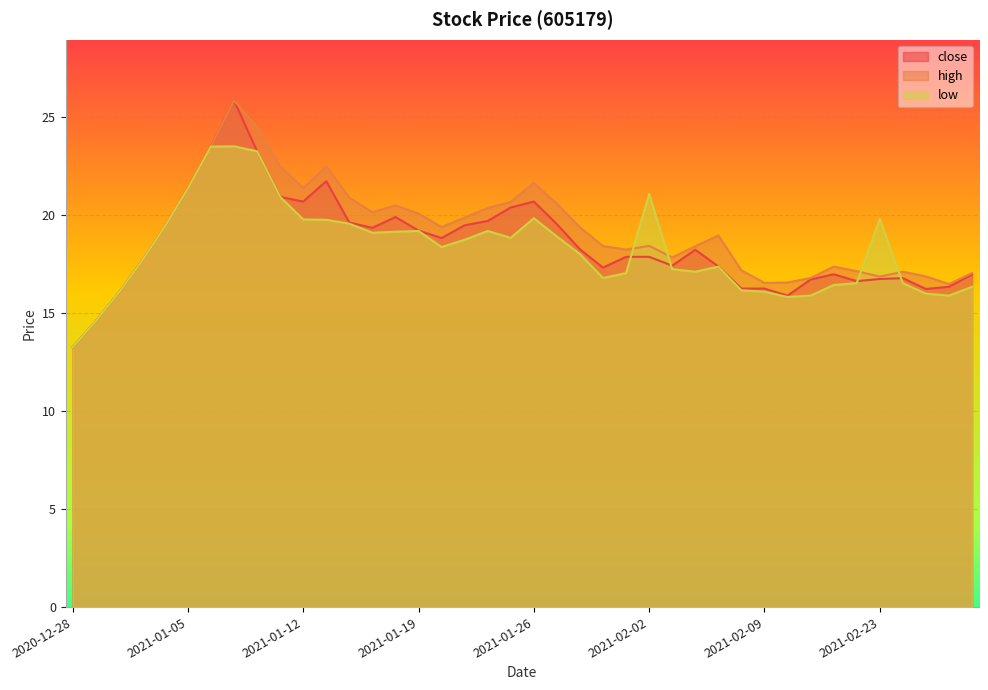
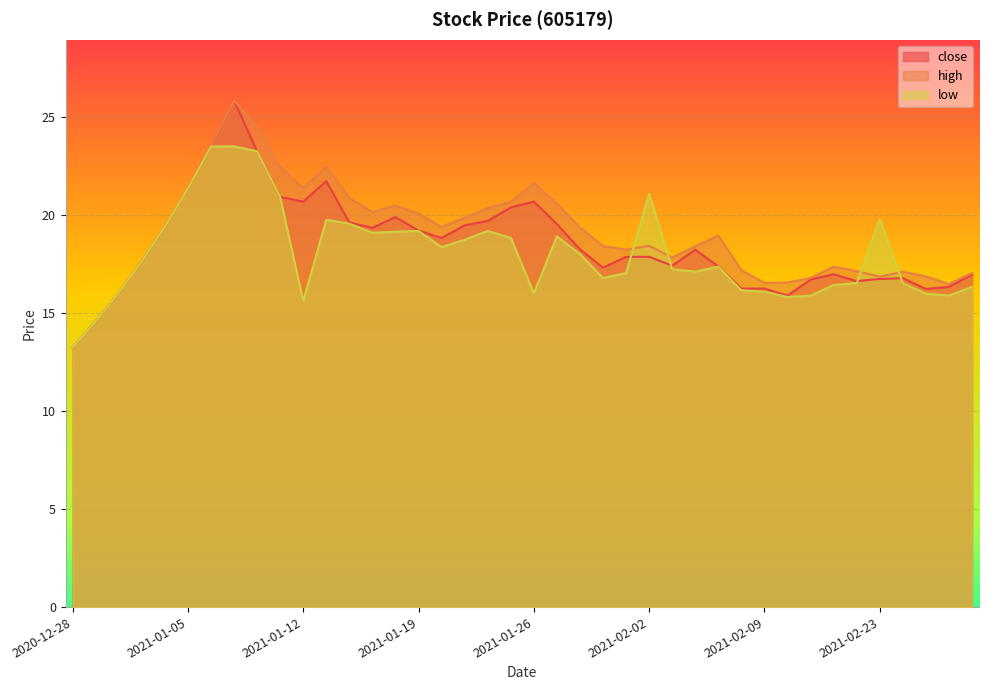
low, 2021-01-12: 19.8 -> 15.6
low, 2021-01-26: 19.9 -> 16.0
